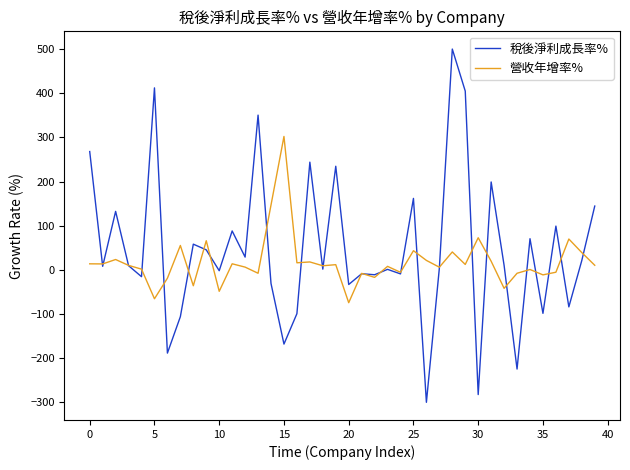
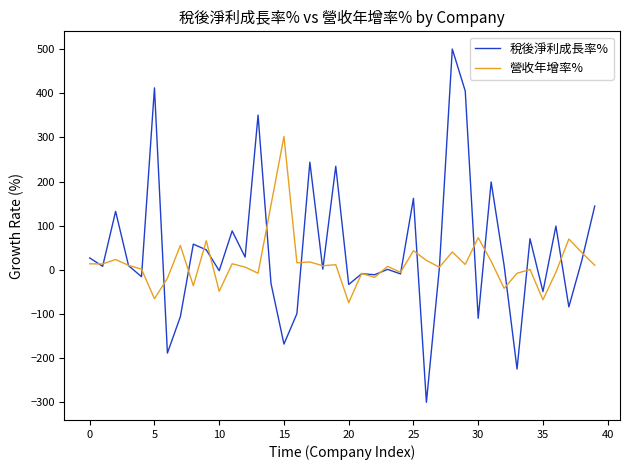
稅後淨利成長率%, 0: 270 -> 30
稅後淨利成長率%, 30: -280 -> -110
稅後淨利成長率%, 35: -100 -> -50
營收年增率%, 35: -10 -> -70
